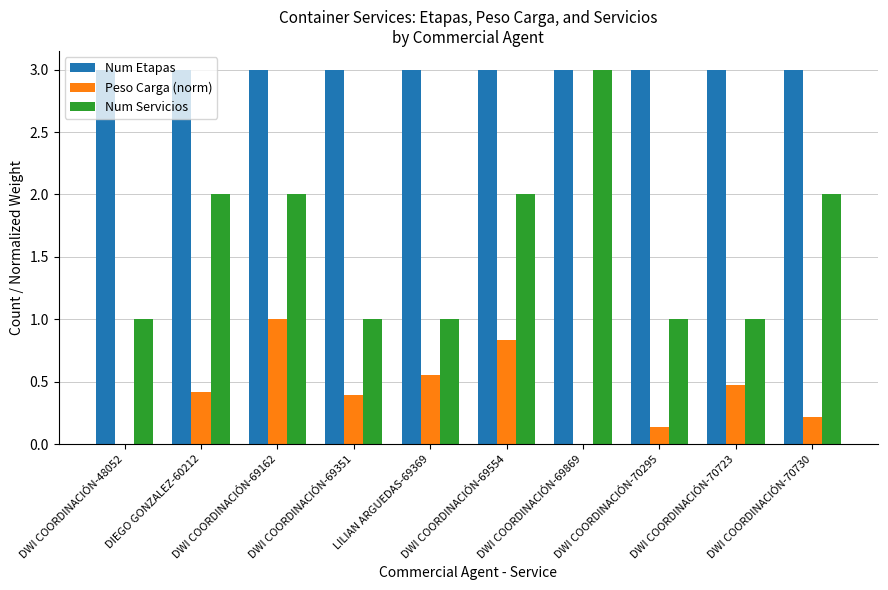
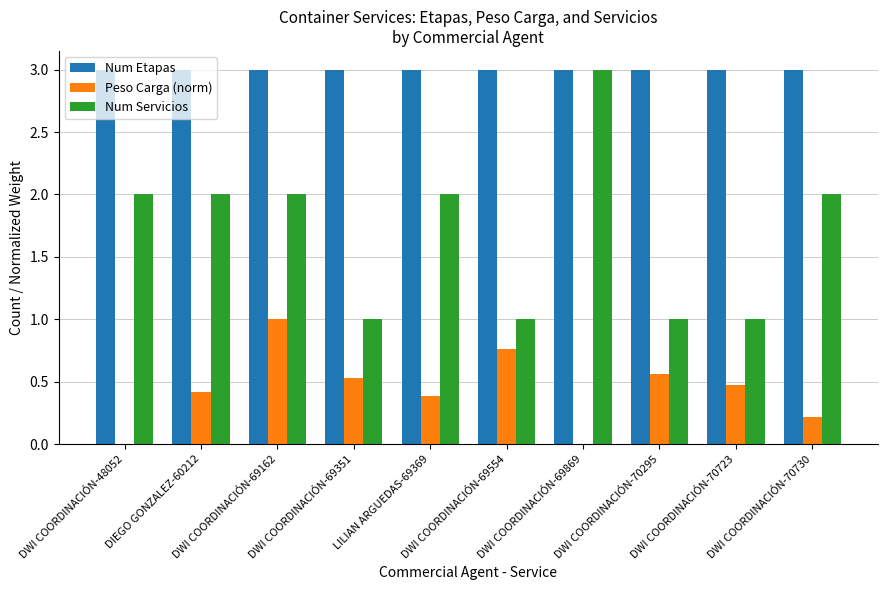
Num Servicios, DWI COORDINACIÓN-48052: 1 -> 2
Peso Carga (norm), DWI COORDINACIÓN-69351: 0.39 -> 0.53
Peso Carga (norm), LILIAN ARGUEDAS-69369: 0.56 -> 0.38
Num Servicios, LILIAN ARGUEDAS-69369: 1 -> 2
Peso Carga (norm), DWI COORDINACIÓN-69554: 0.84 -> 0.76
Num Servicios, DWI COORDINACIÓN-69554: 2 -> 1
Peso Carga (norm), DWI COORDINACIÓN-70295: 0.14 -> 0.56
